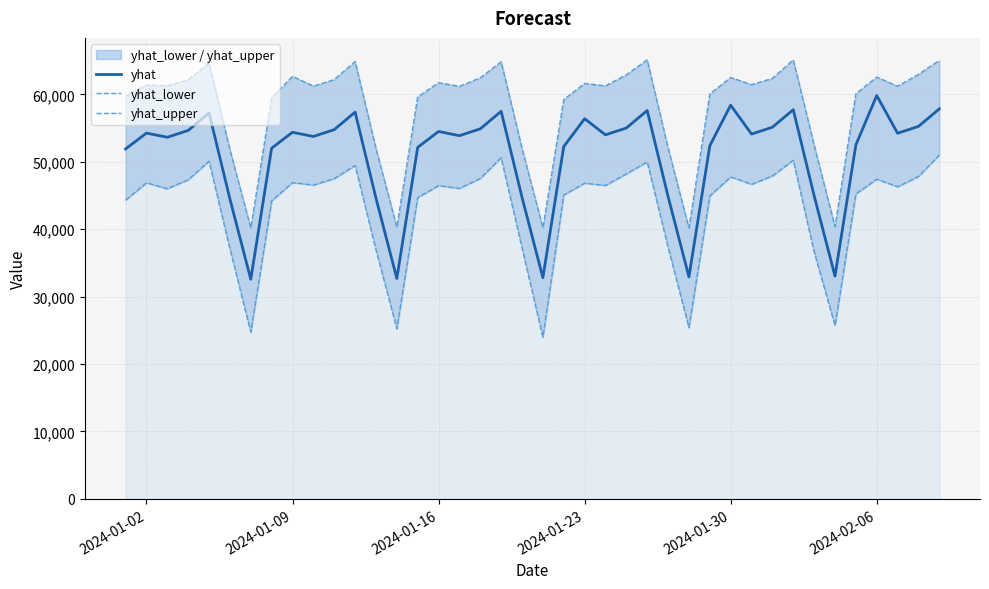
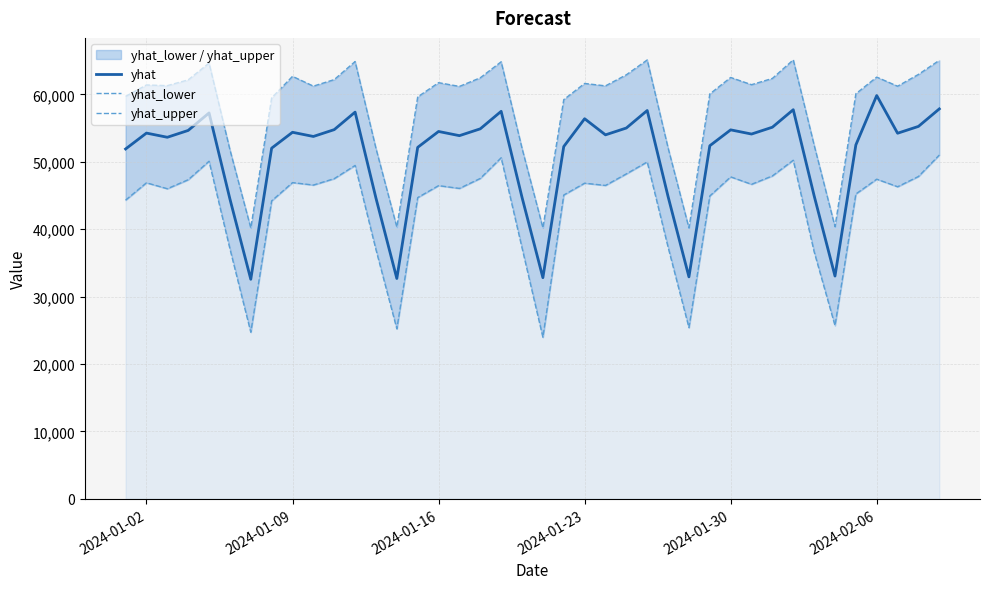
yhat, 2024-01-30: 58,000 -> 55,000
